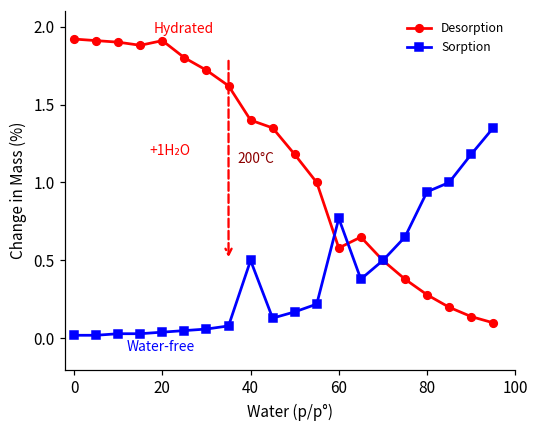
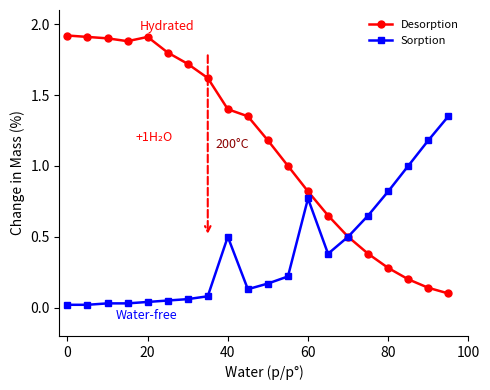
Desorption, 60: 0.58 -> 0.82
Sorption, 80: 0.94 -> 0.82
